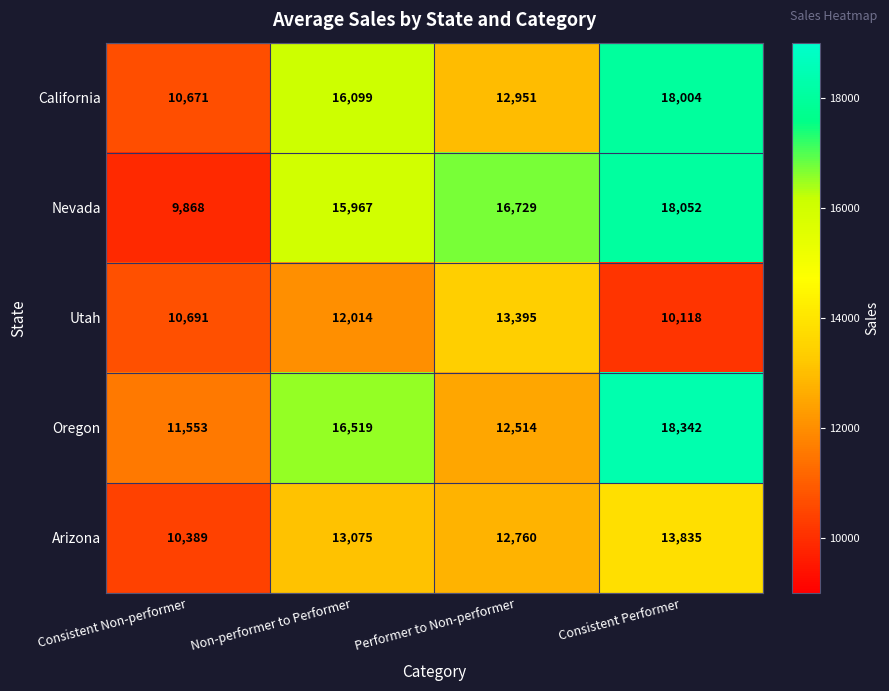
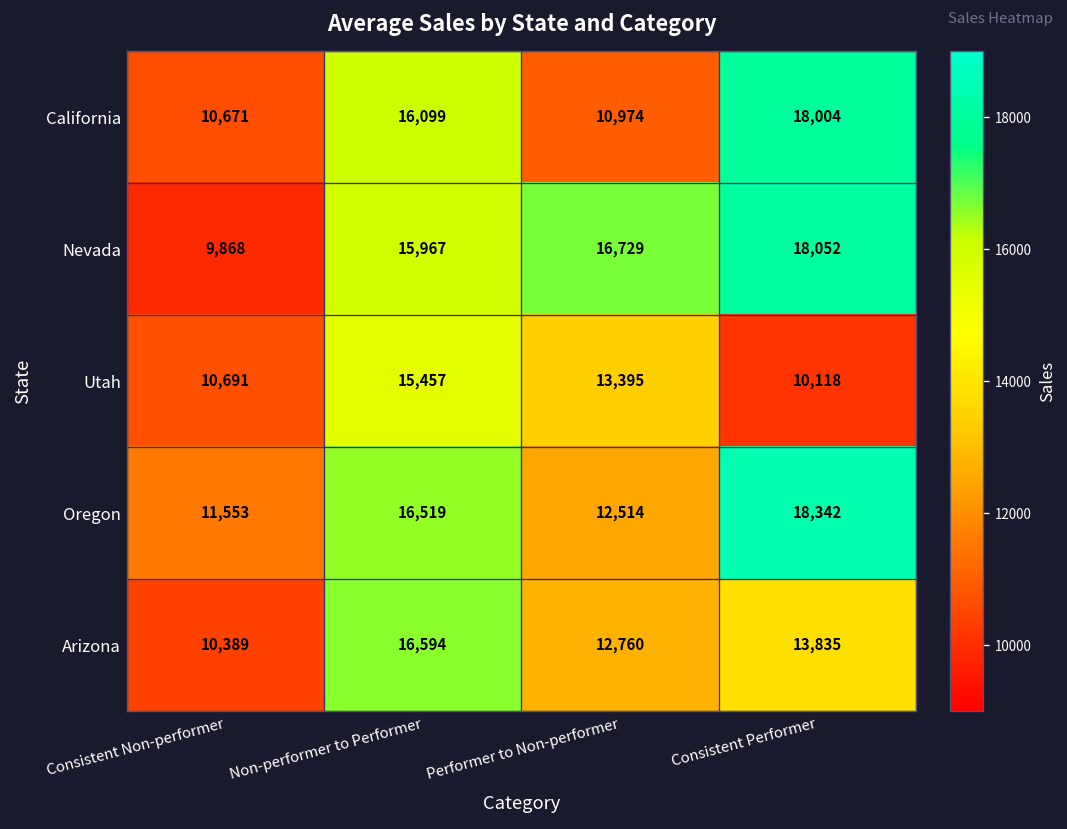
California, Performer to Non-performer: 12,951 -> 10,974
Utah, Non-performer to Performer: 12,014 -> 15,457
Arizona, Non-performer to Performer: 13,075 -> 16,594
